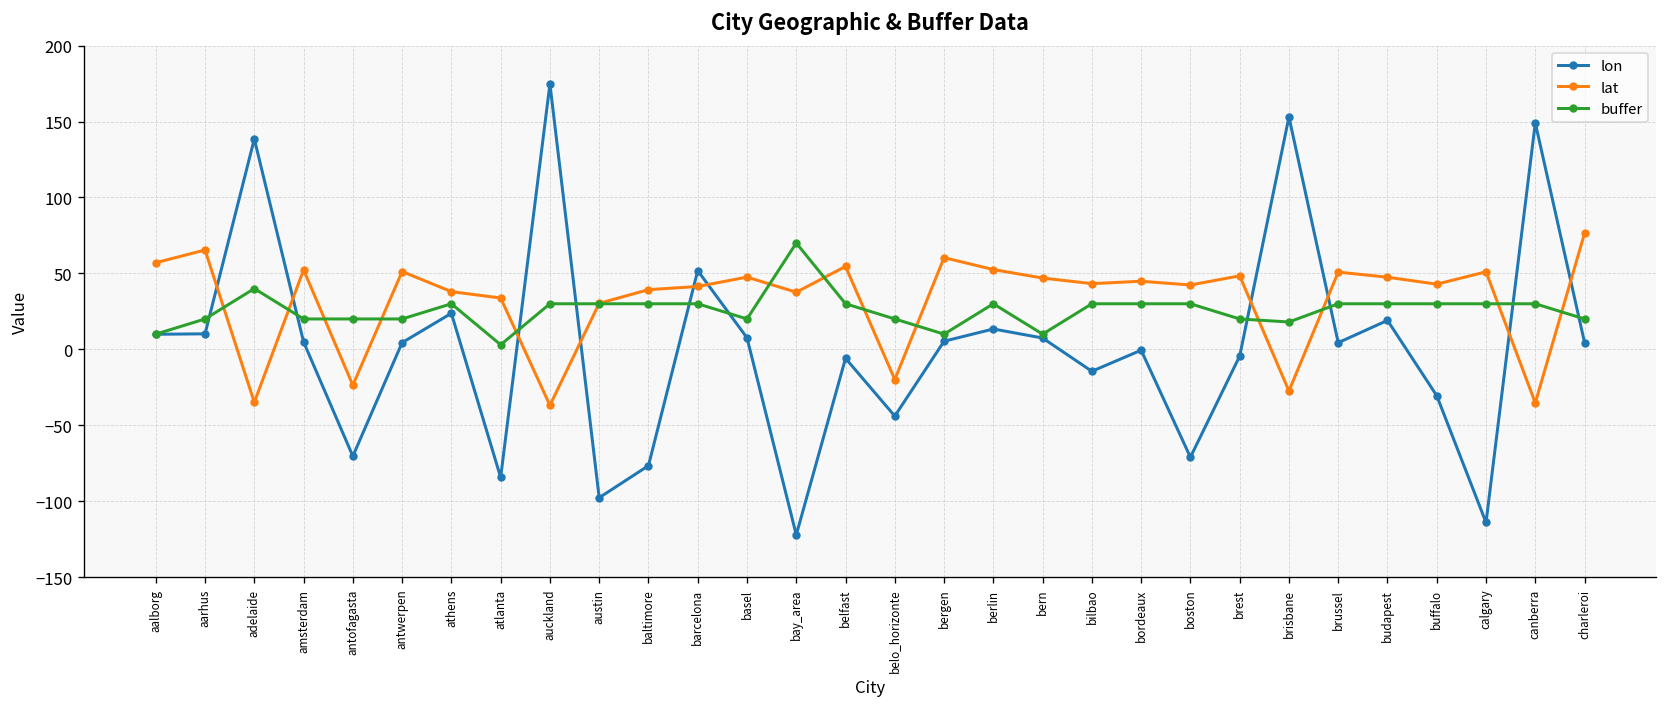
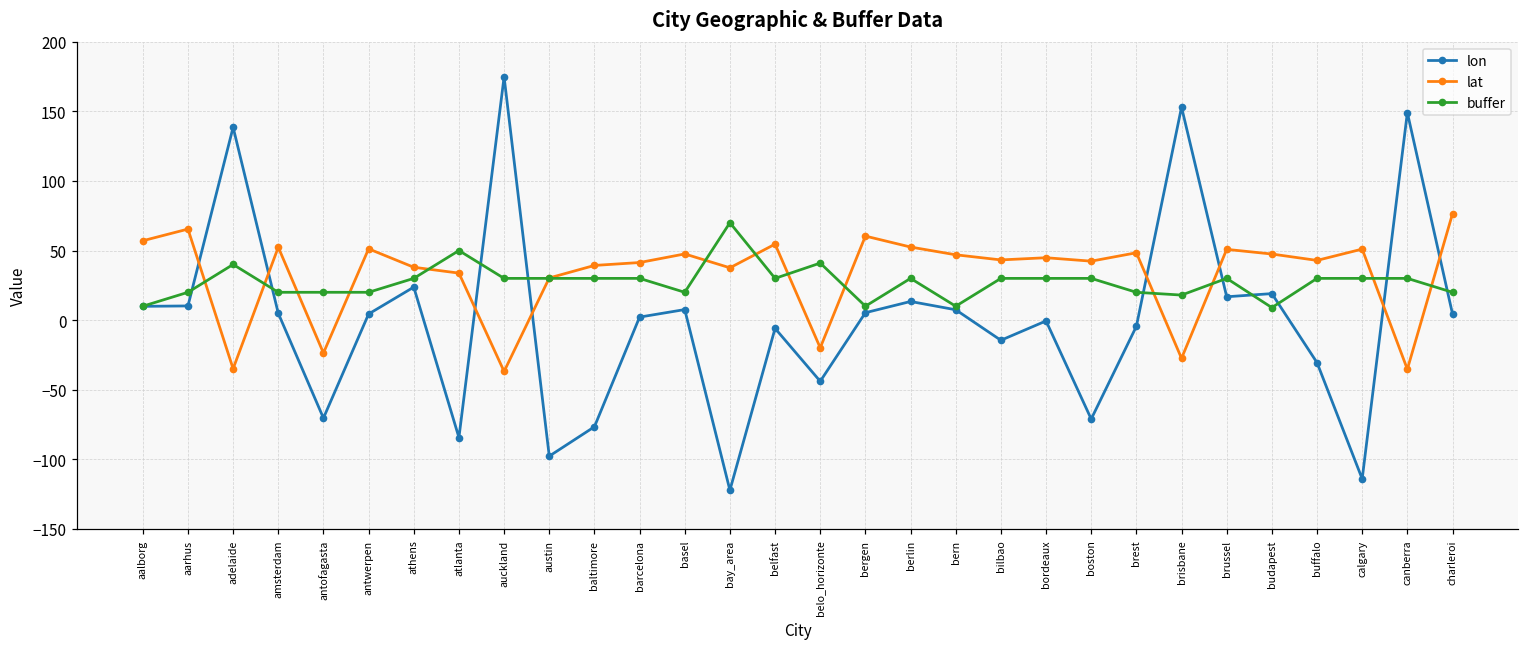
buffer, atlanta: 3 -> 50
lon, barcelona: 52 -> 2
buffer, belo_horizonte: 20 -> 41
lon, brussel: 4 -> 17
buffer, budapest: 30 -> 9
